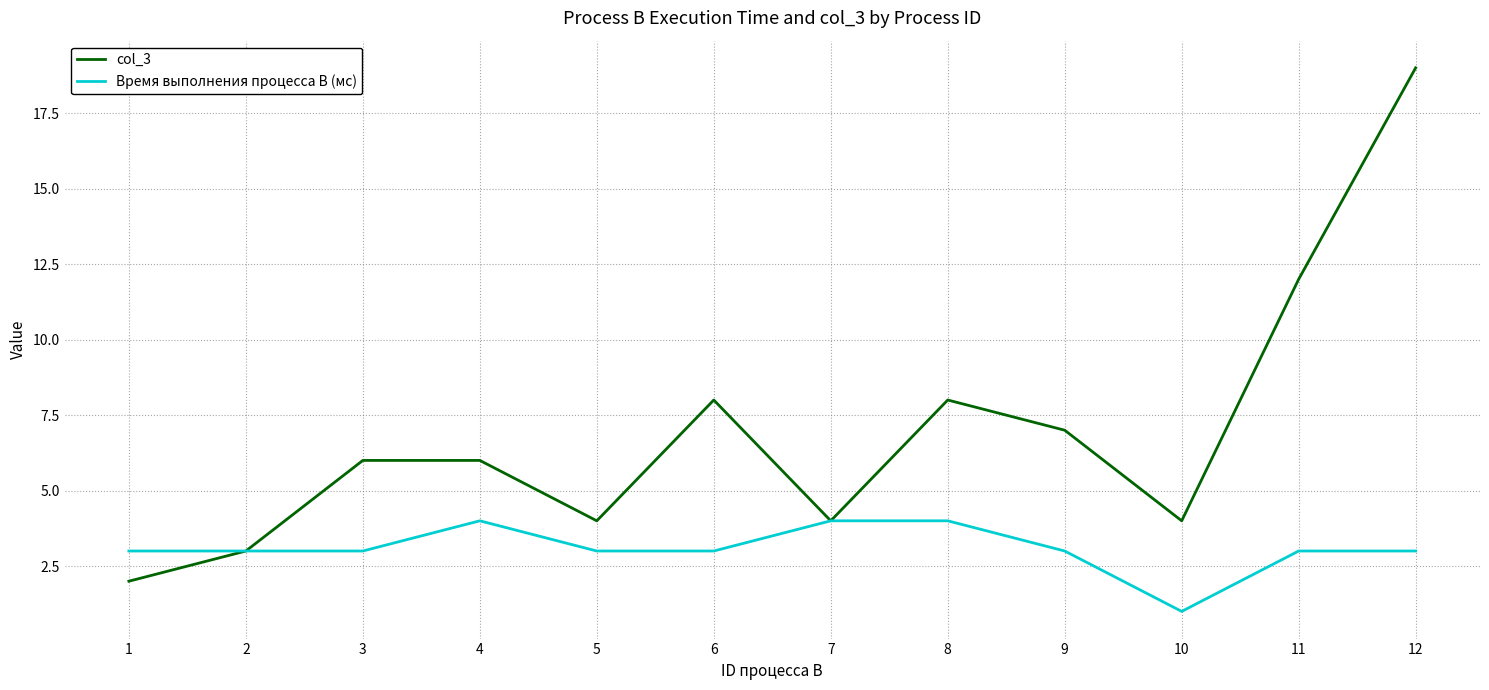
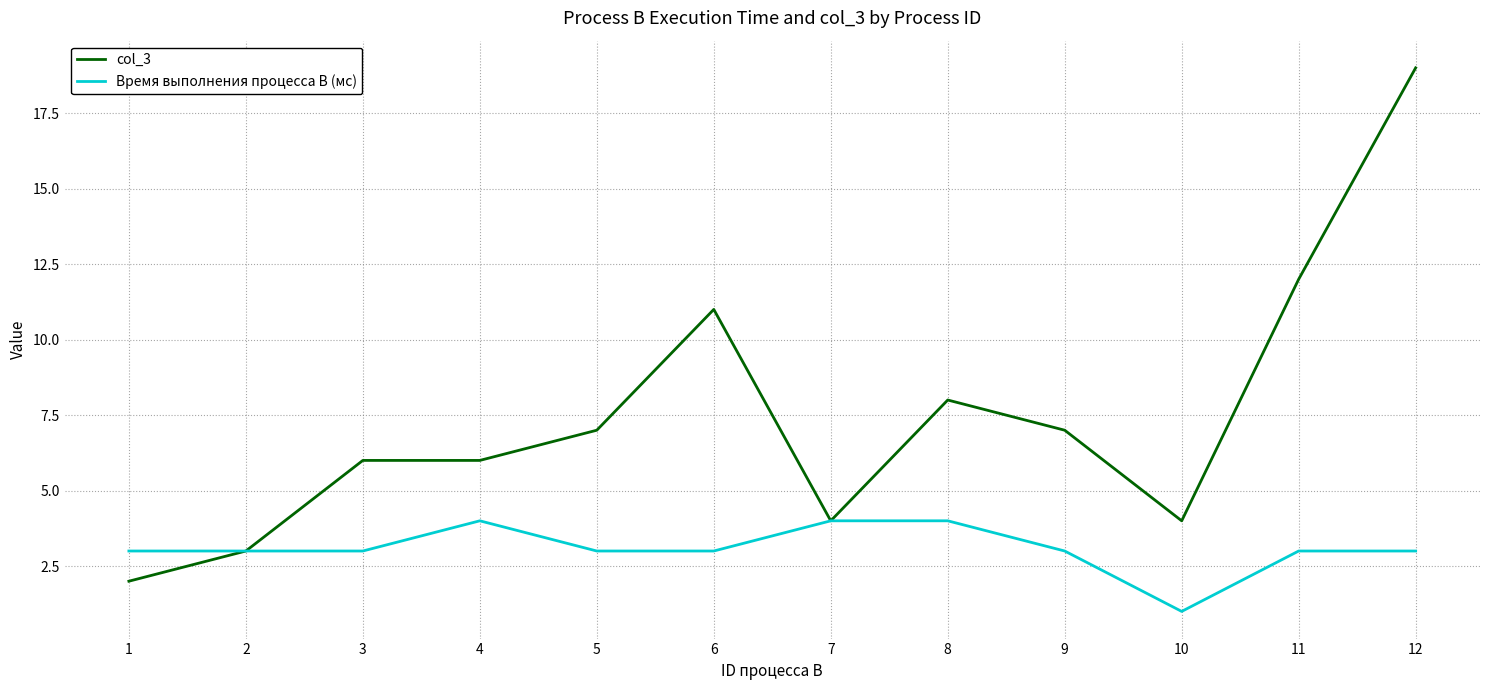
col_3, 5: 4 -> 7
col_3, 6: 8 -> 11
